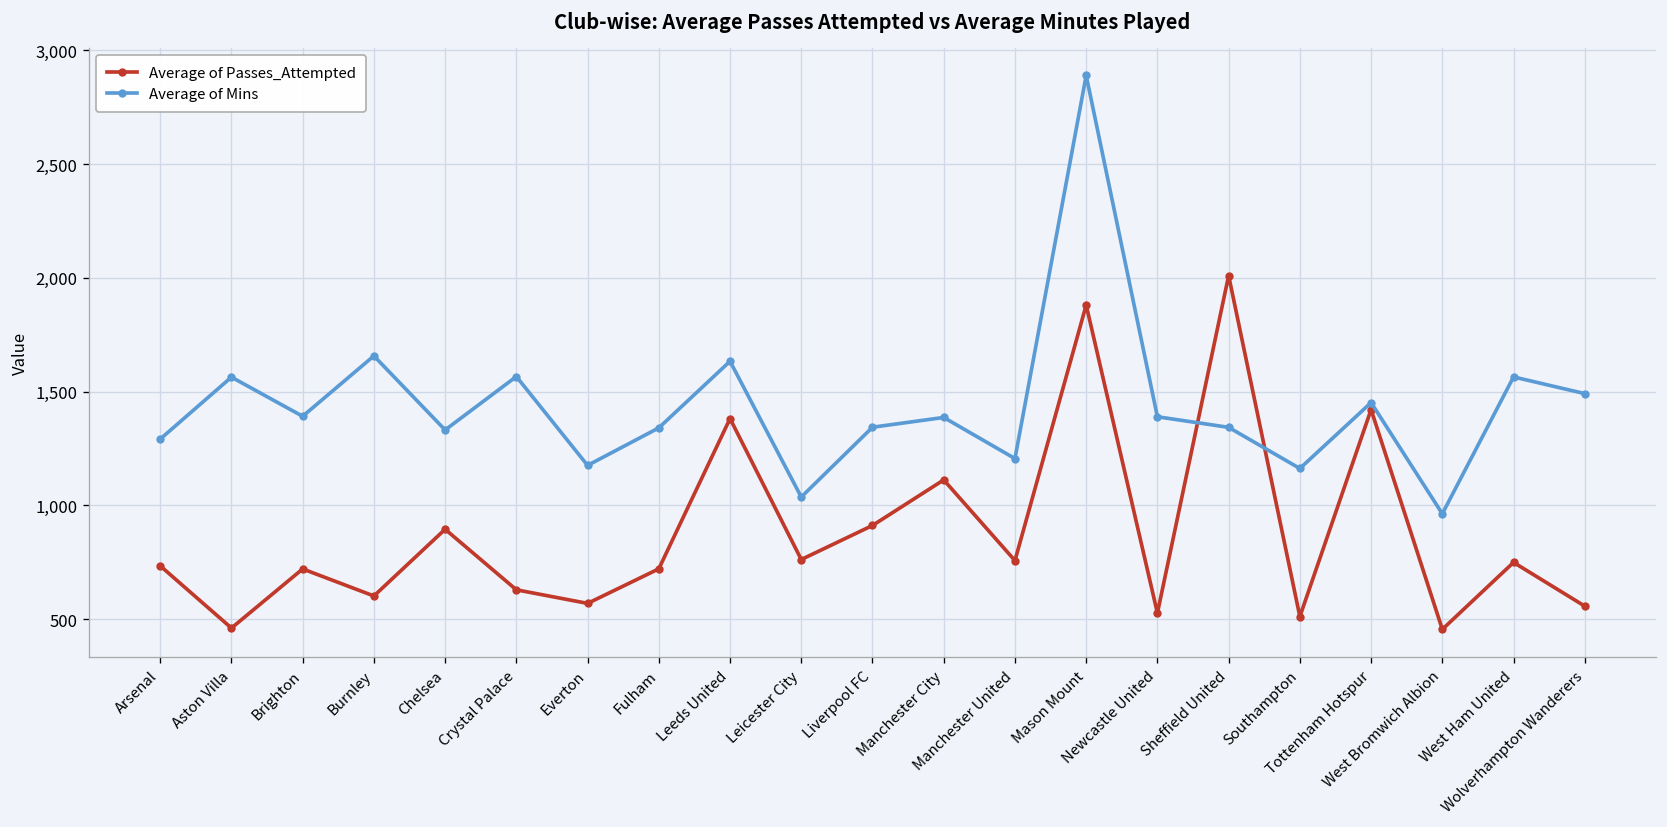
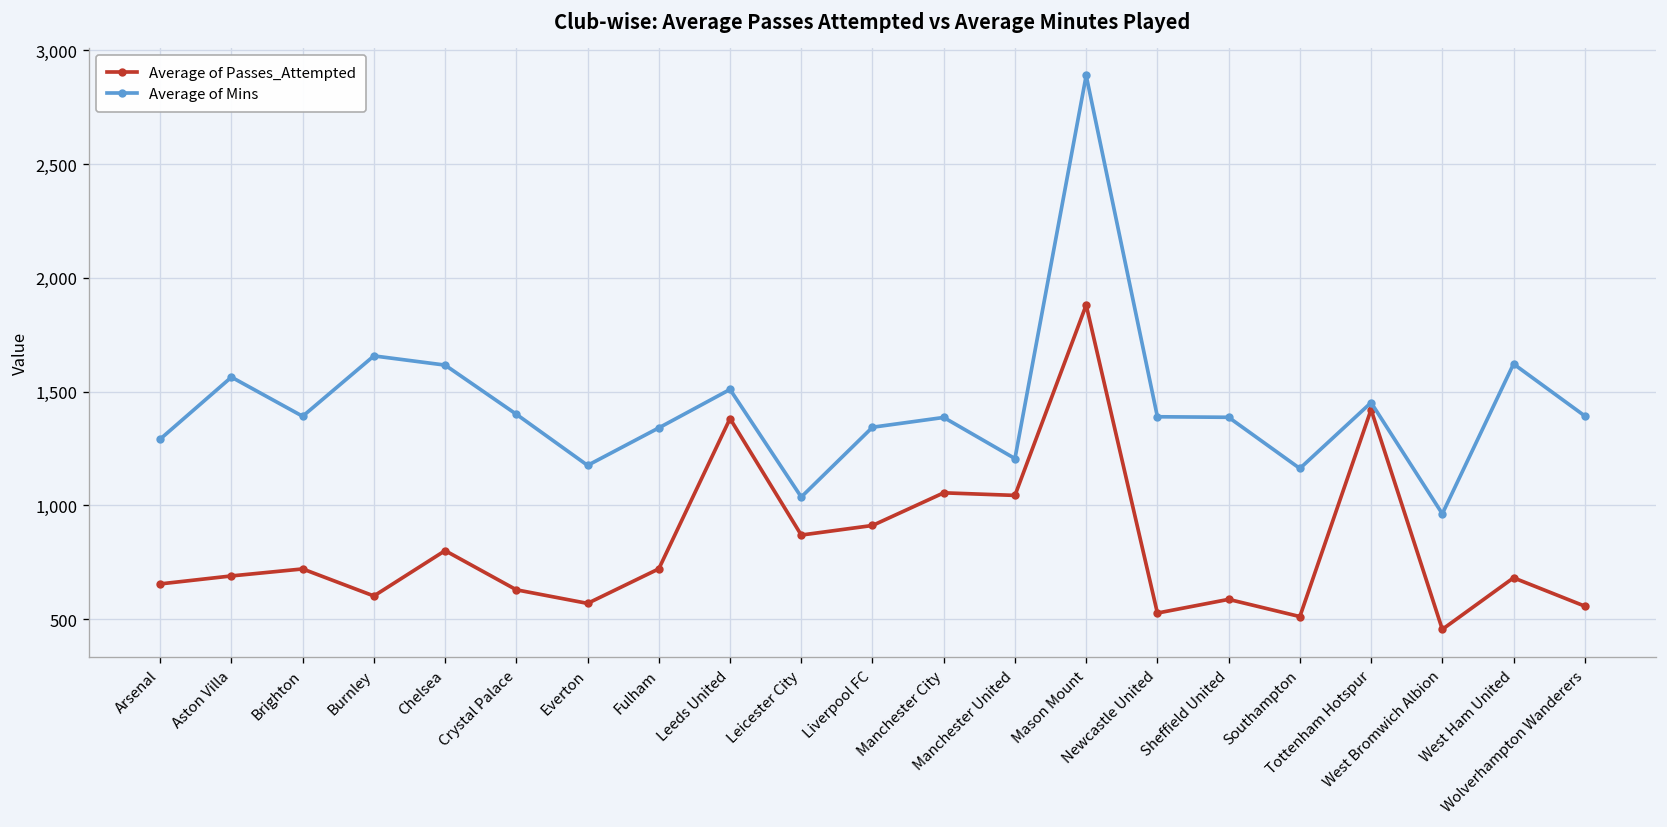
Average of Passes_Attempted, Arsenal: 730 -> 650
Average of Passes_Attempted, Aston Villa: 460 -> 690
Average of Passes_Attempted, Chelsea: 900 -> 800
Average of Mins, Chelsea: 1,330 -> 1,620
Average of Mins, Crystal Palace: 1,570 -> 1,400
Average of Mins, Leeds United: 1,630 -> 1,510
Average of Passes_Attempted, Leicester City: 760 -> 870
Average of Passes_Attempted, Manchester City: 1,110 -> 1,060
Average of Passes_Attempted, Manchester United: 760 -> 1,040
Average of Passes_Attempted, Sheffield United: 2,010 -> 590
Average of Mins, Sheffield United: 1,340 -> 1,390
Average of Passes_Attempted, West Ham United: 750 -> 680
Average of Mins, West Ham United: 1,560 -> 1,620
Average of Mins, Wolverhampton Wanderers: 1,490 -> 1,390
